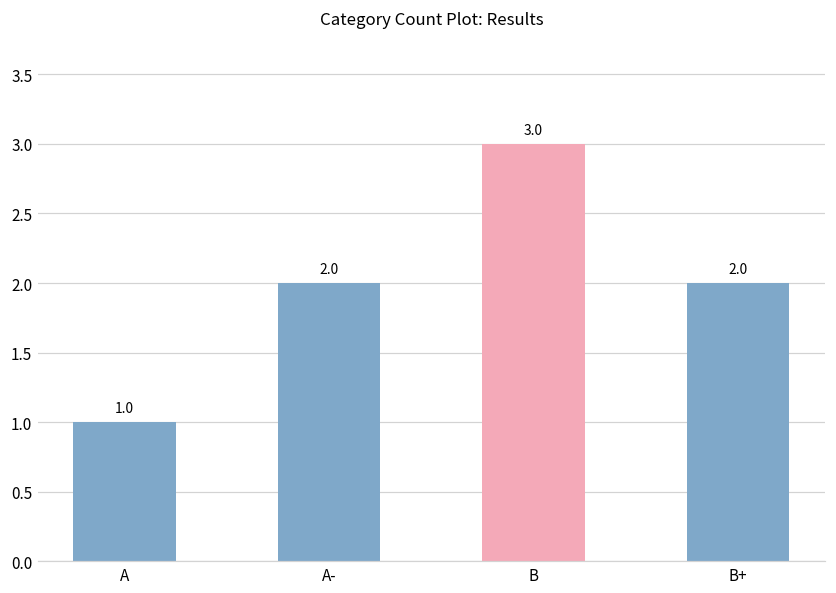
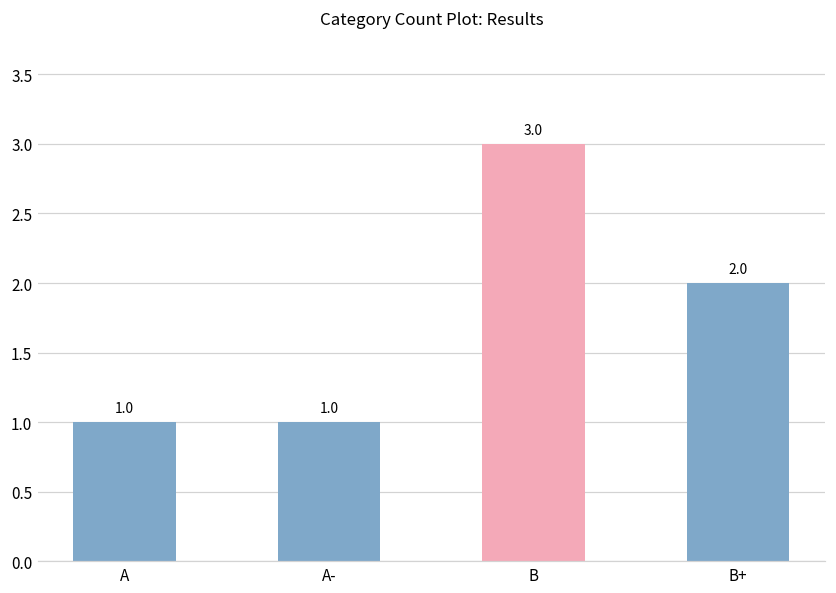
A-: 2.0 -> 1.0
